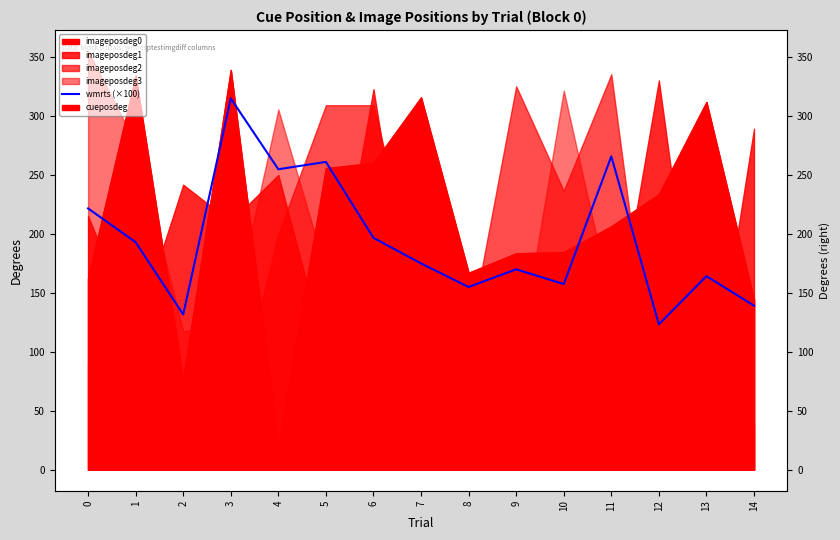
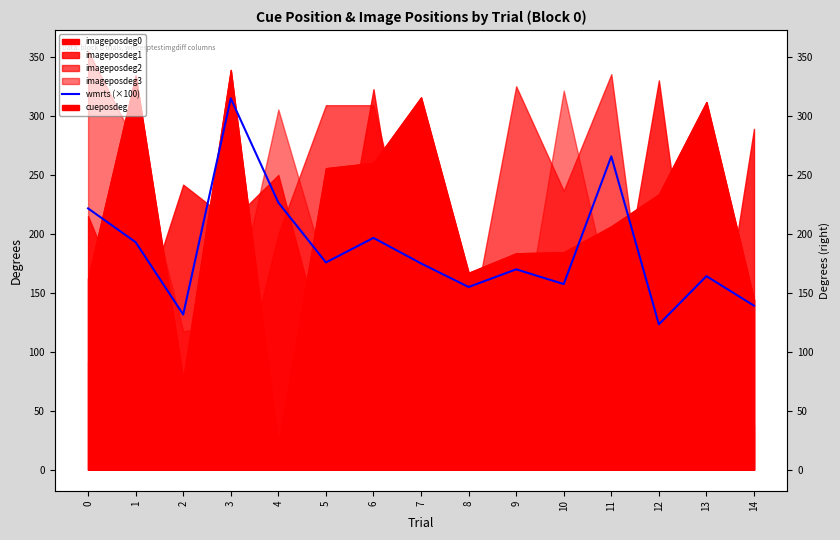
wmrts (×100), 4: 255 -> 227
wmrts (×100), 5: 261 -> 176
